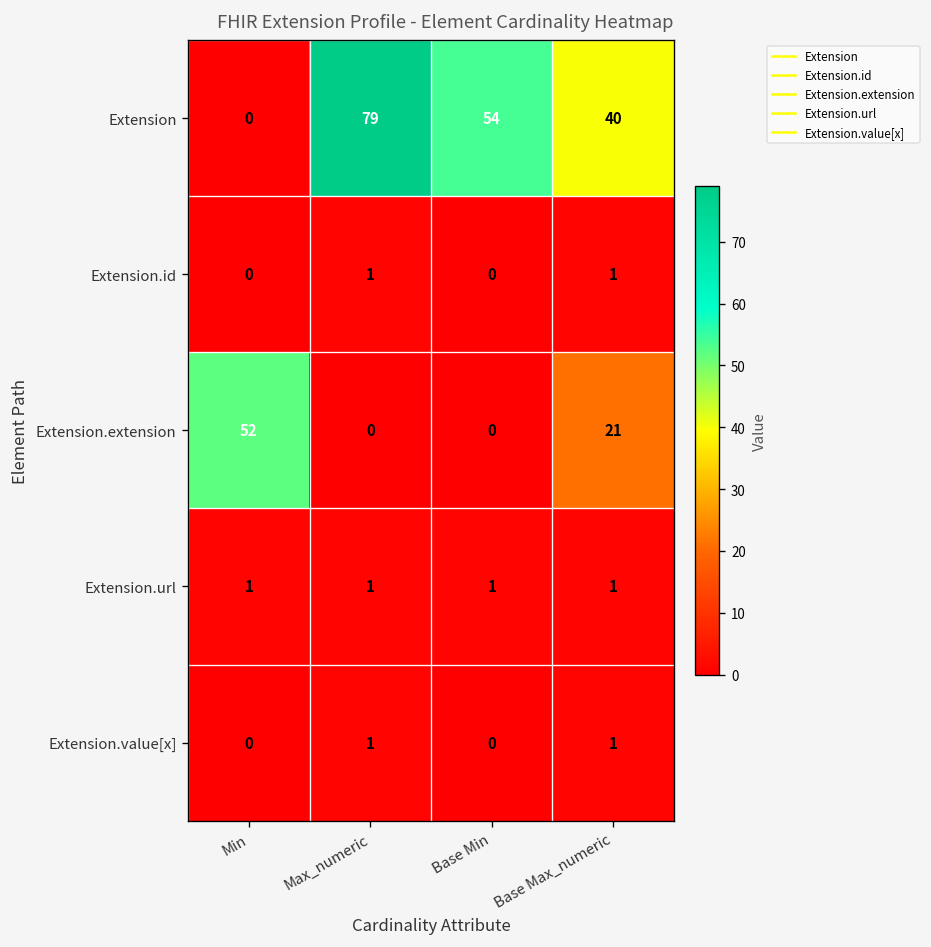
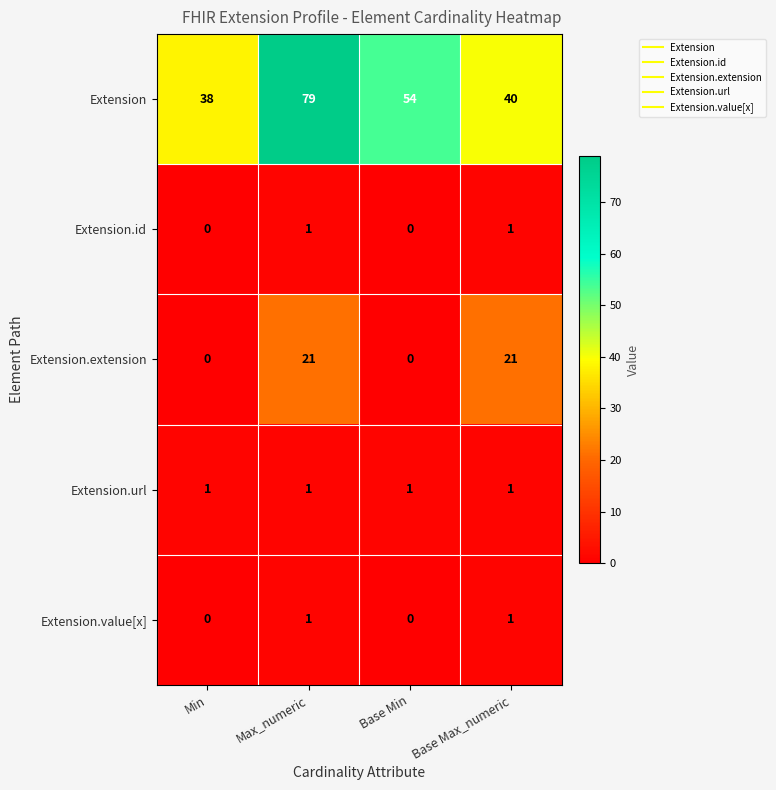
Extension, Min: 0 -> 38
Extension.extension, Min: 52 -> 0
Extension.extension, Max_numeric: 0 -> 21
